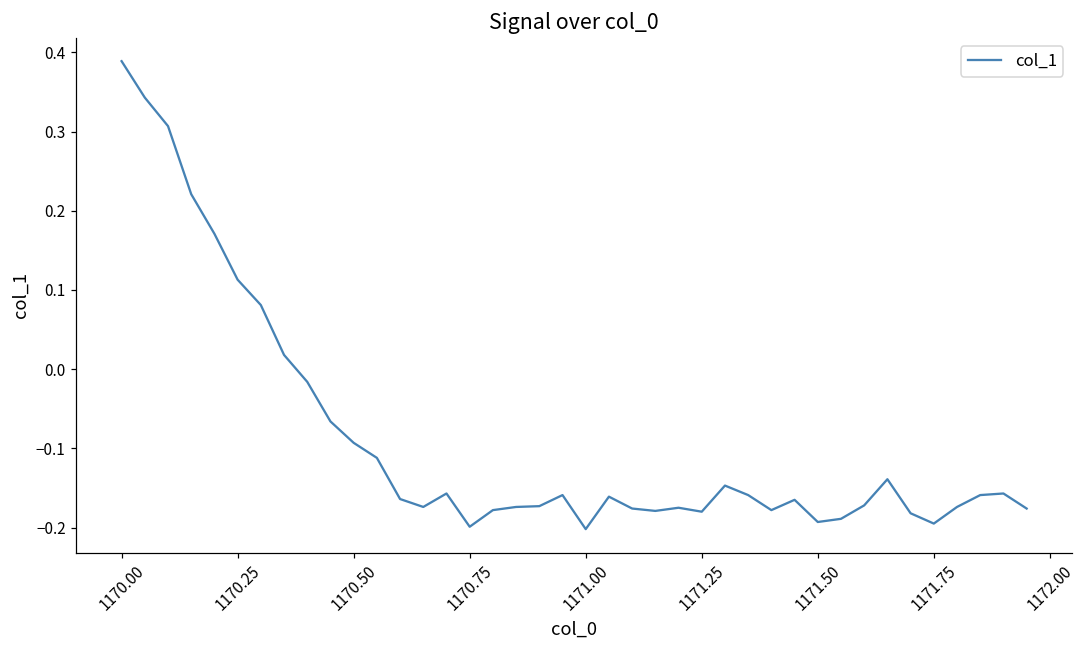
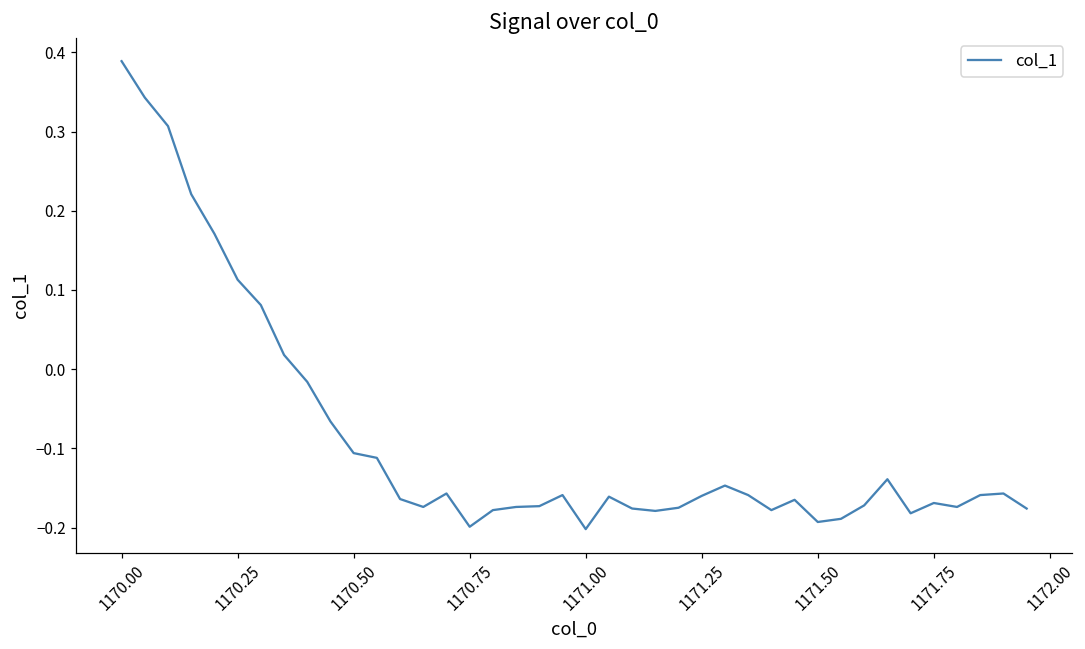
1170.50: -0.09 -> -0.11
1171.25: -0.18 -> -0.16
1171.75: -0.20 -> -0.17
